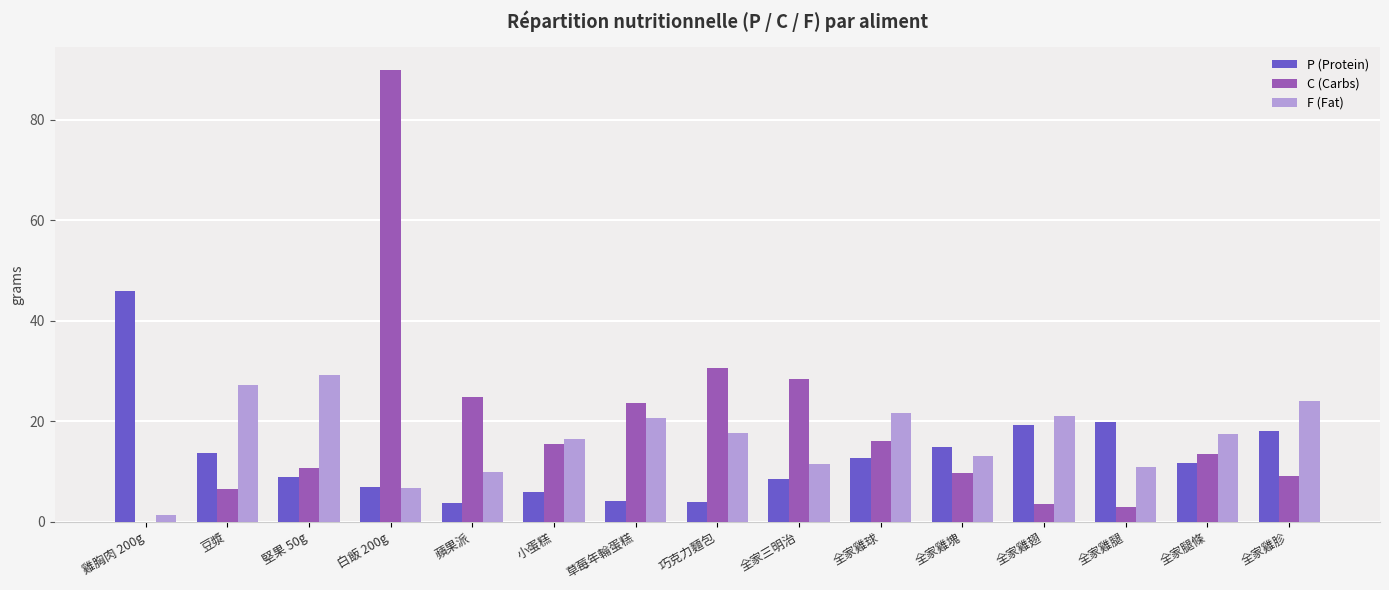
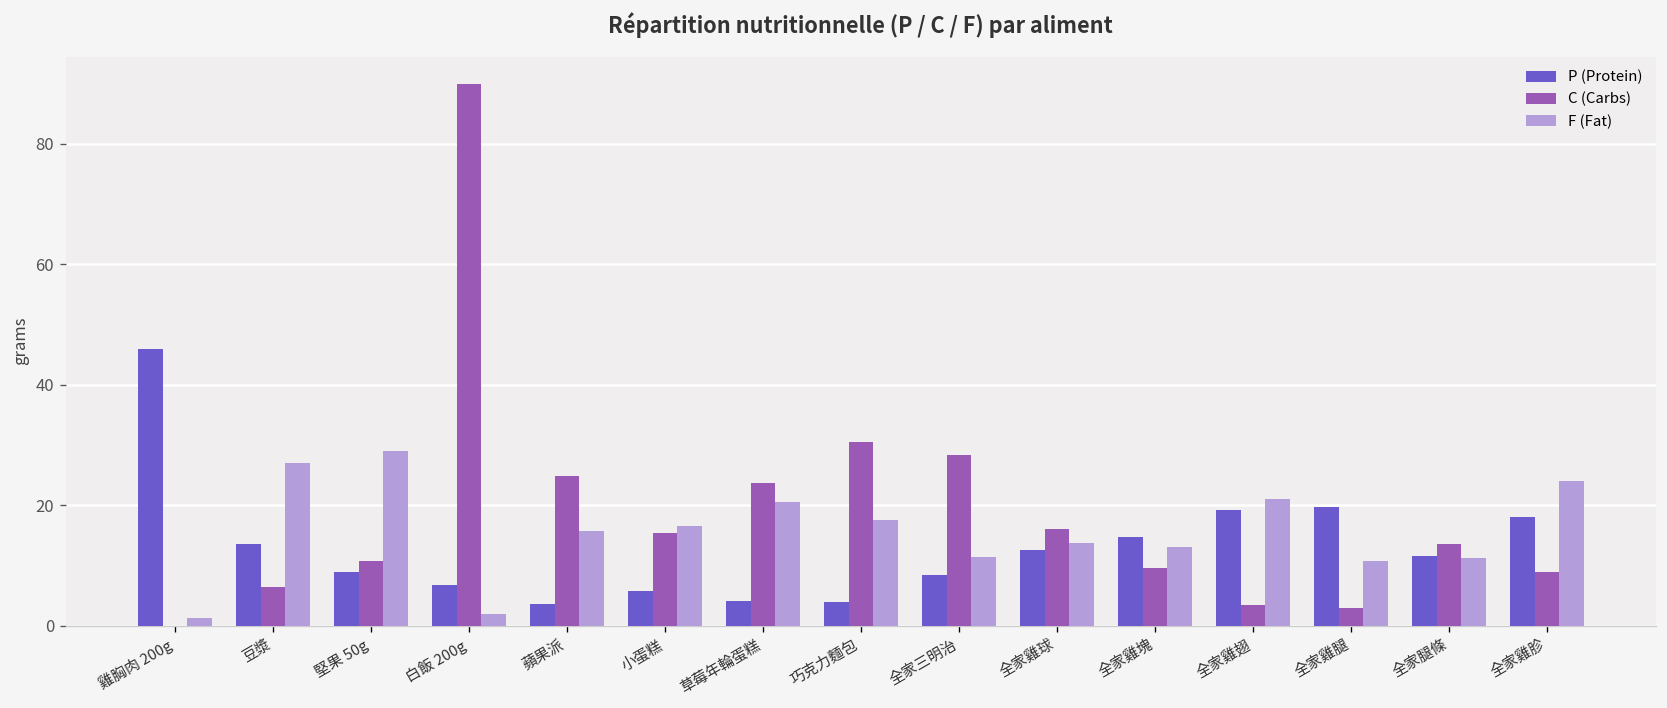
F (Fat), 白飯 200g: 7 -> 2
F (Fat), 蘋果派: 10 -> 16
F (Fat), 全家雞球: 22 -> 14
F (Fat), 全家腿條: 18 -> 11
